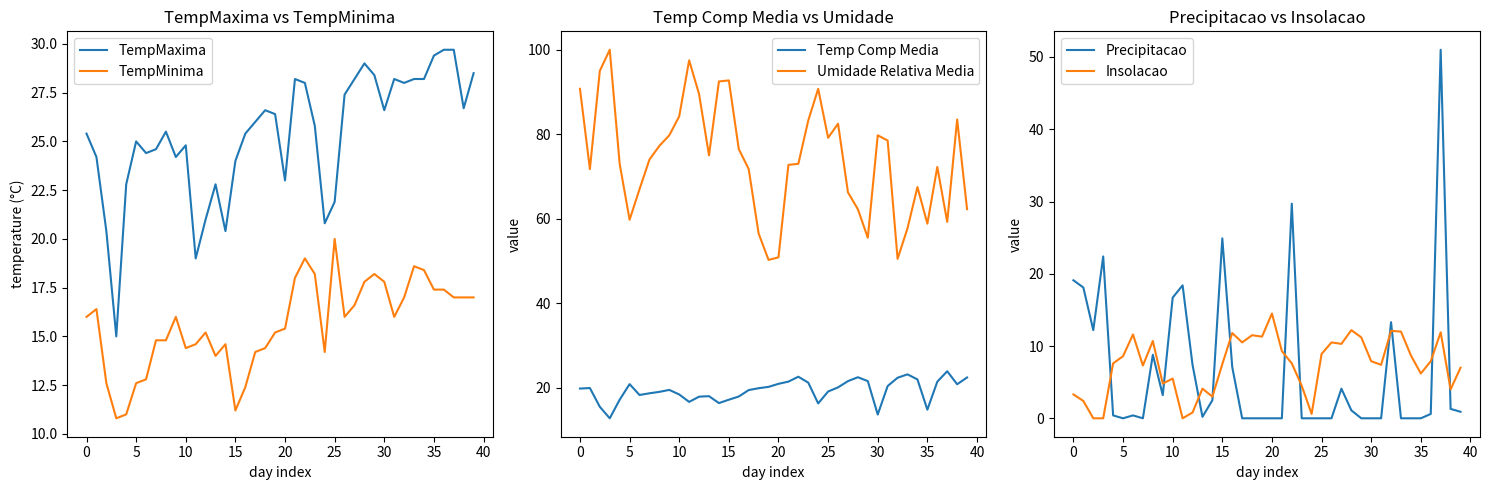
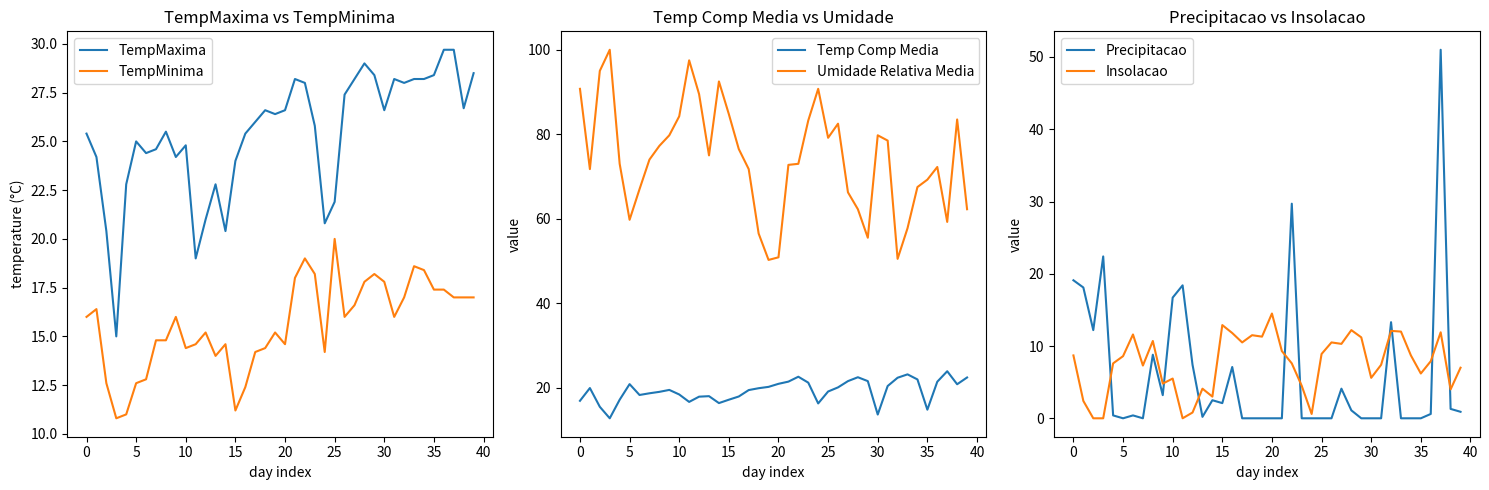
TempMaxima vs TempMinima, TempMaxima, 20: 23.0 -> 26.6
TempMaxima vs TempMinima, TempMinima, 20: 15.4 -> 14.6
TempMaxima vs TempMinima, TempMaxima, 35: 29.4 -> 28.4
Temp Comp Media vs Umidade, Temp Comp Media, 0: 20 -> 17
Temp Comp Media vs Umidade, Umidade Relativa Media, 15: 93 -> 85
Temp Comp Media vs Umidade, Umidade Relativa Media, 35: 59 -> 69
Precipitacao vs Insolacao, Insolacao, 0: 3 -> 9
Precipitacao vs Insolacao, Precipitacao, 15: 25 -> 2
Precipitacao vs Insolacao, Insolacao, 15: 8 -> 13
Precipitacao vs Insolacao, Insolacao, 30: 8 -> 6
